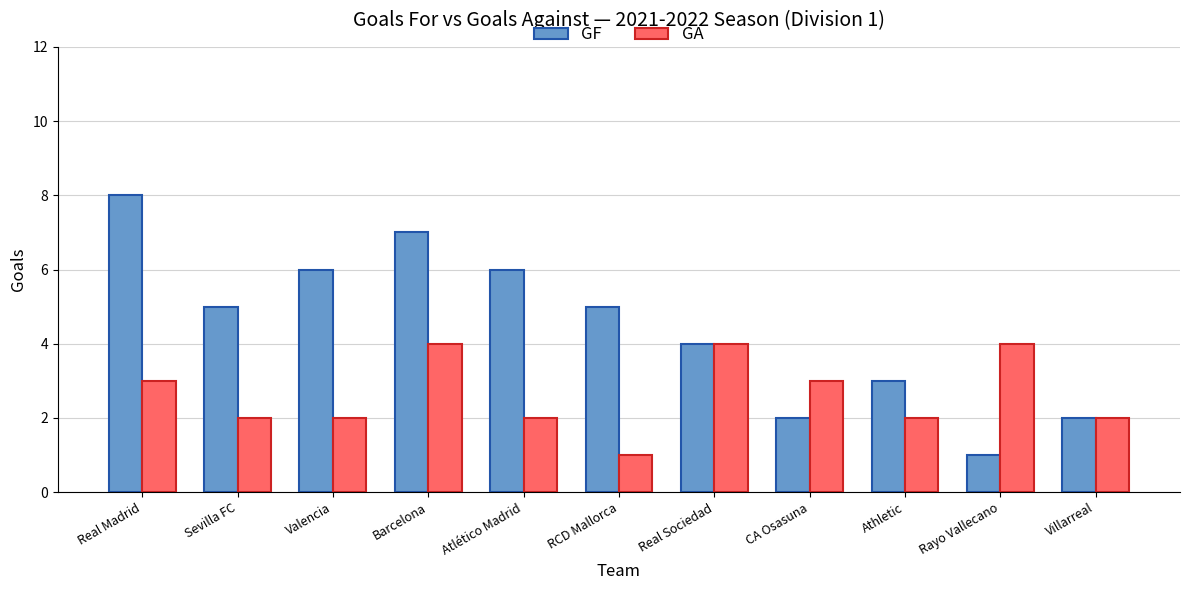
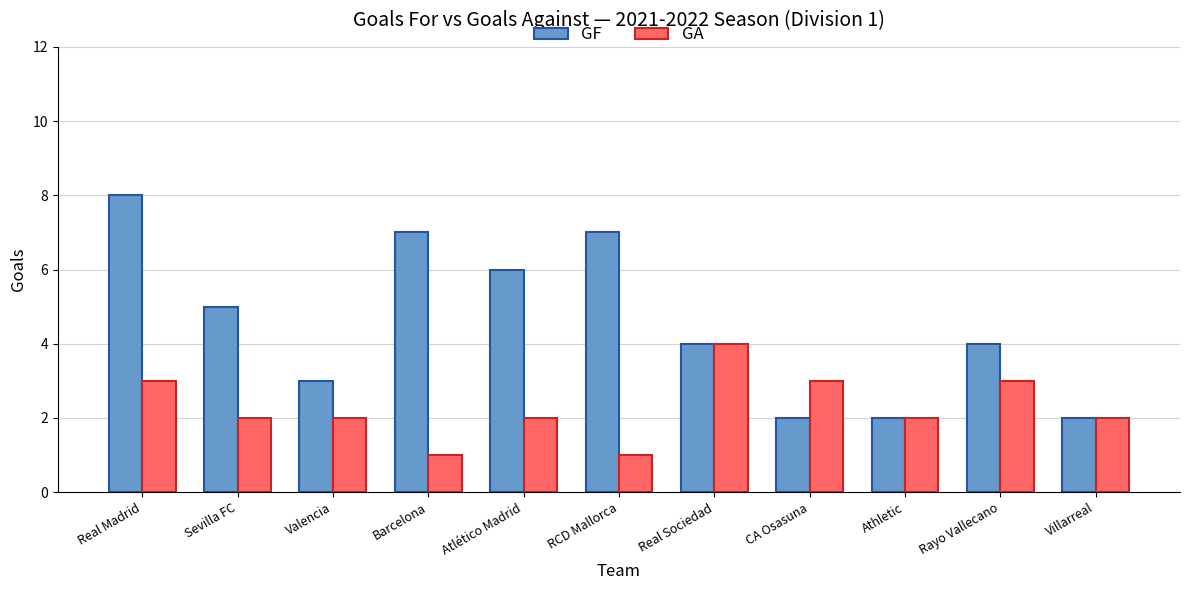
GF, Valencia: 6 -> 3
GA, Barcelona: 4 -> 1
GF, RCD Mallorca: 5 -> 7
GF, Athletic: 3 -> 2
GF, Rayo Vallecano: 1 -> 4
GA, Rayo Vallecano: 4 -> 3
